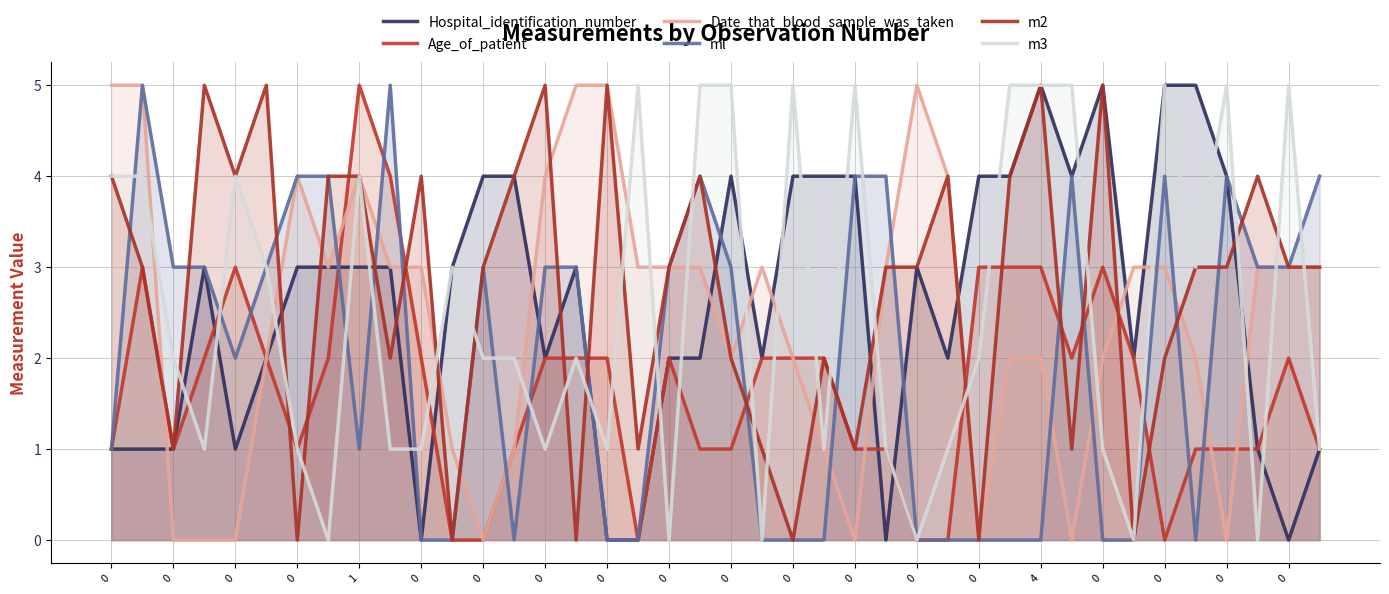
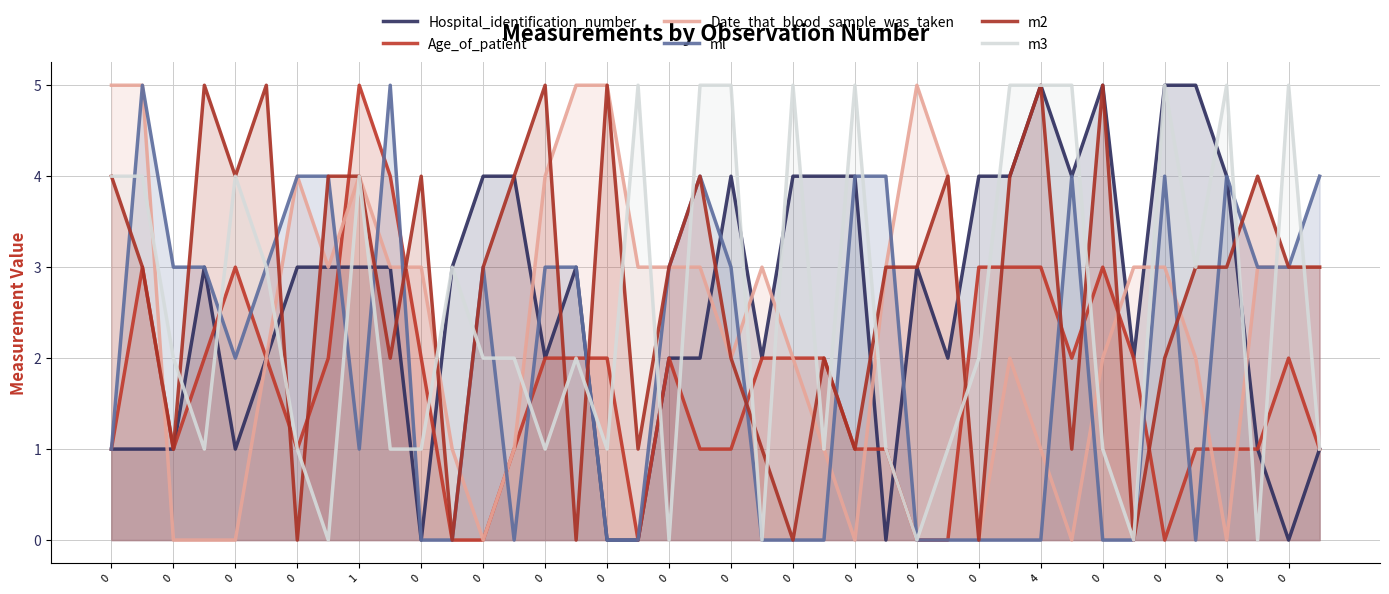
Date_that_blood_sample_was_taken, 4: 2 -> 1
